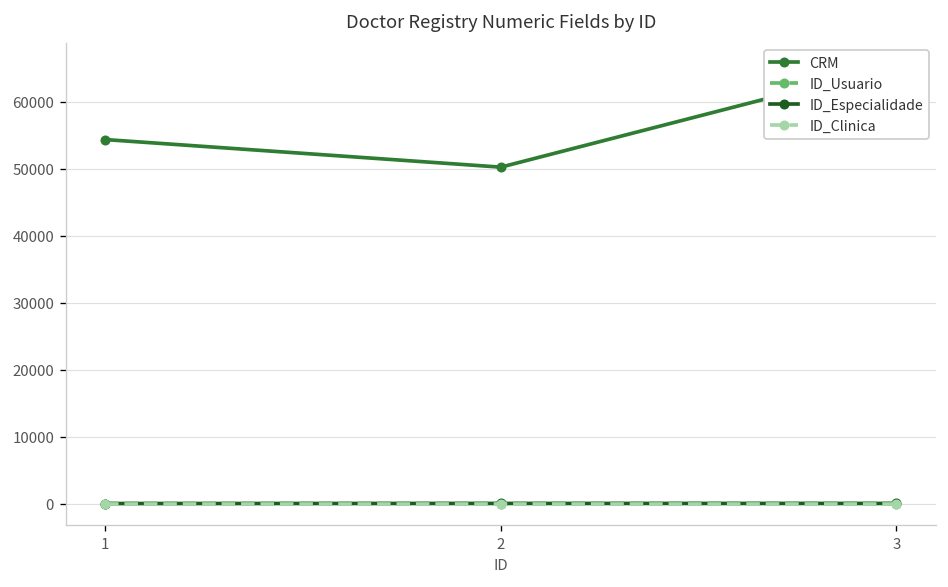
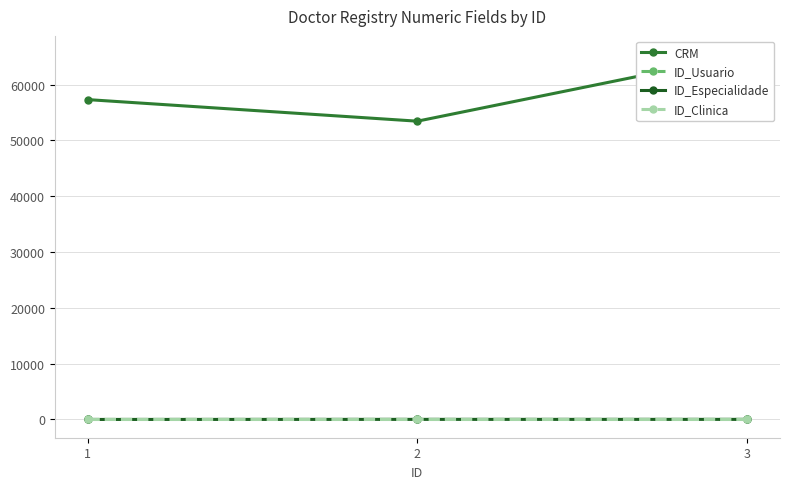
CRM, 1: 54000 -> 57000
CRM, 2: 50000 -> 53000
